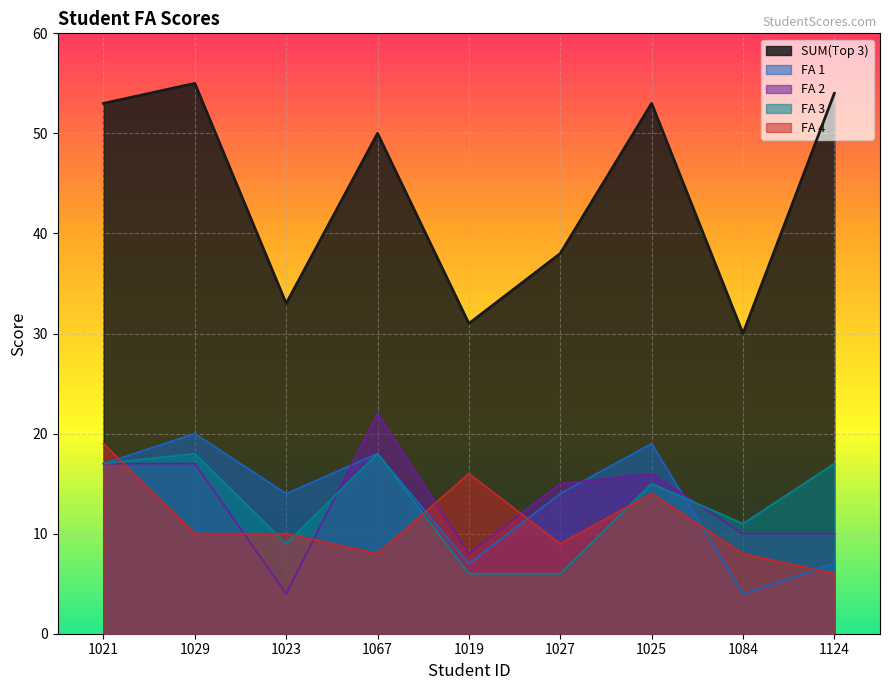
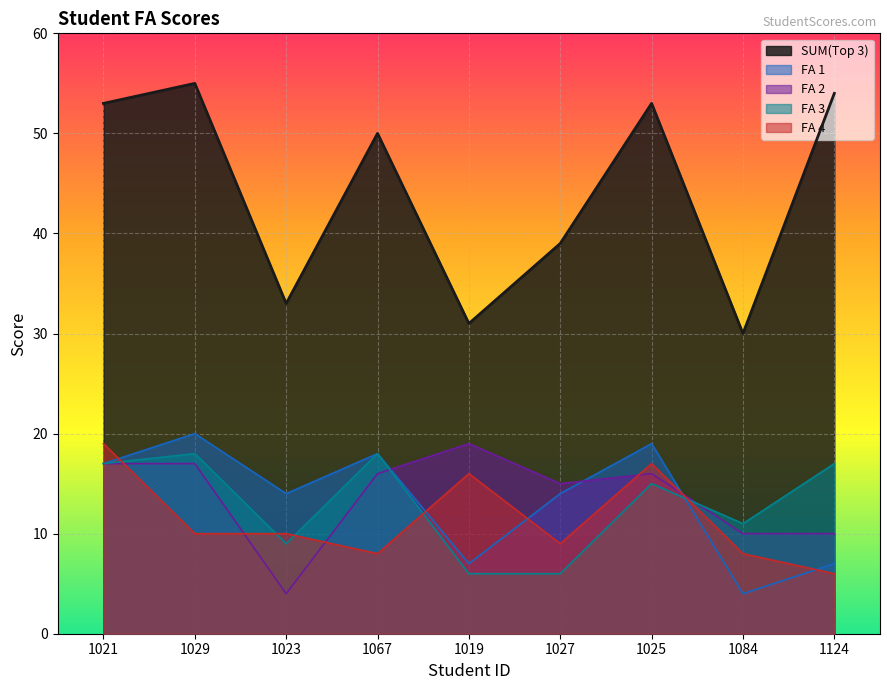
FA 2, 1067: 22 -> 16
FA 2, 1019: 8 -> 19
SUM(Top 3), 1027: 38 -> 39
FA 4, 1025: 14 -> 17
